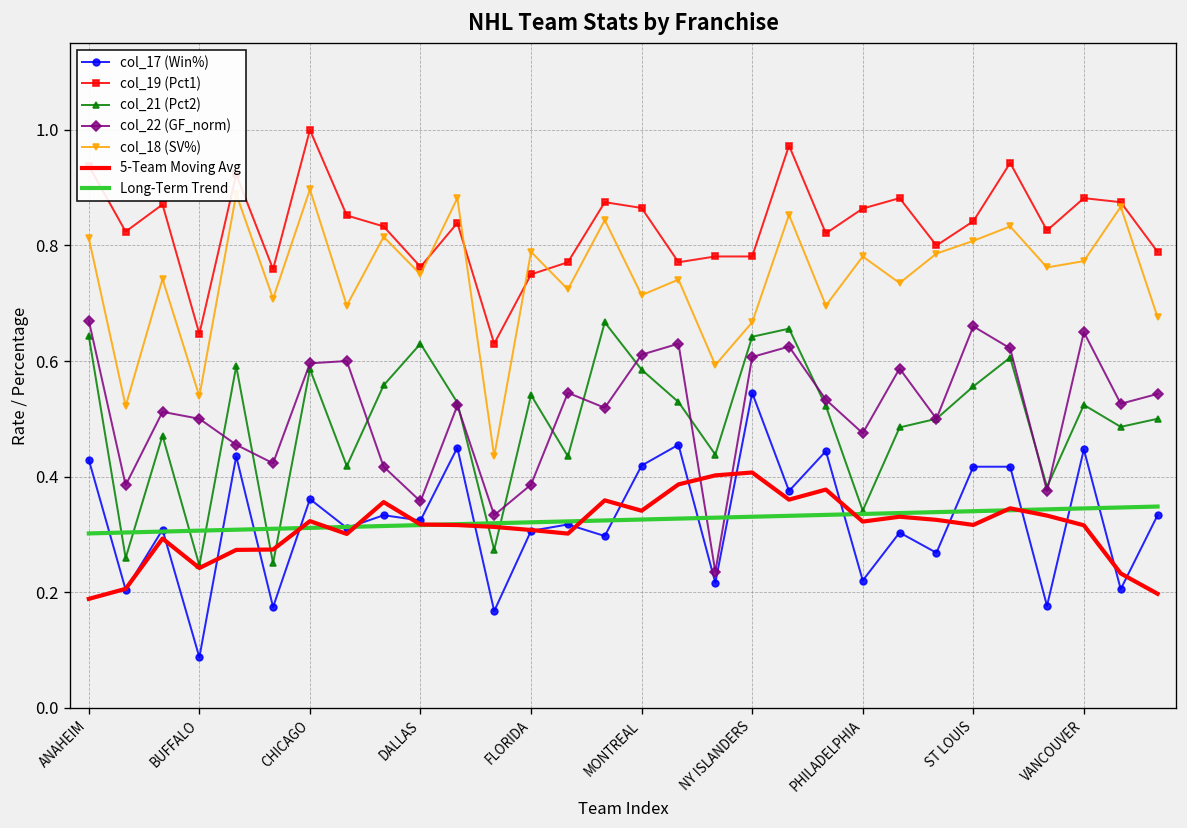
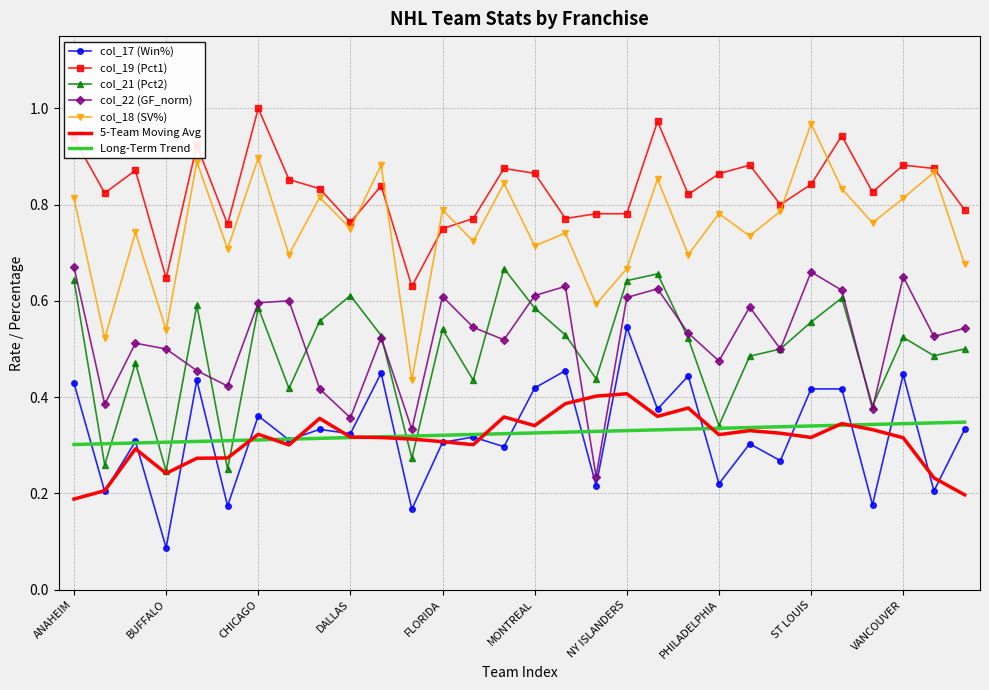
col_21 (Pct2), DALLAS: 0.63 -> 0.61
col_22 (GF_norm), FLORIDA: 0.39 -> 0.61
col_18 (SV%), ST LOUIS: 0.81 -> 0.97
col_18 (SV%), VANCOUVER: 0.77 -> 0.81
